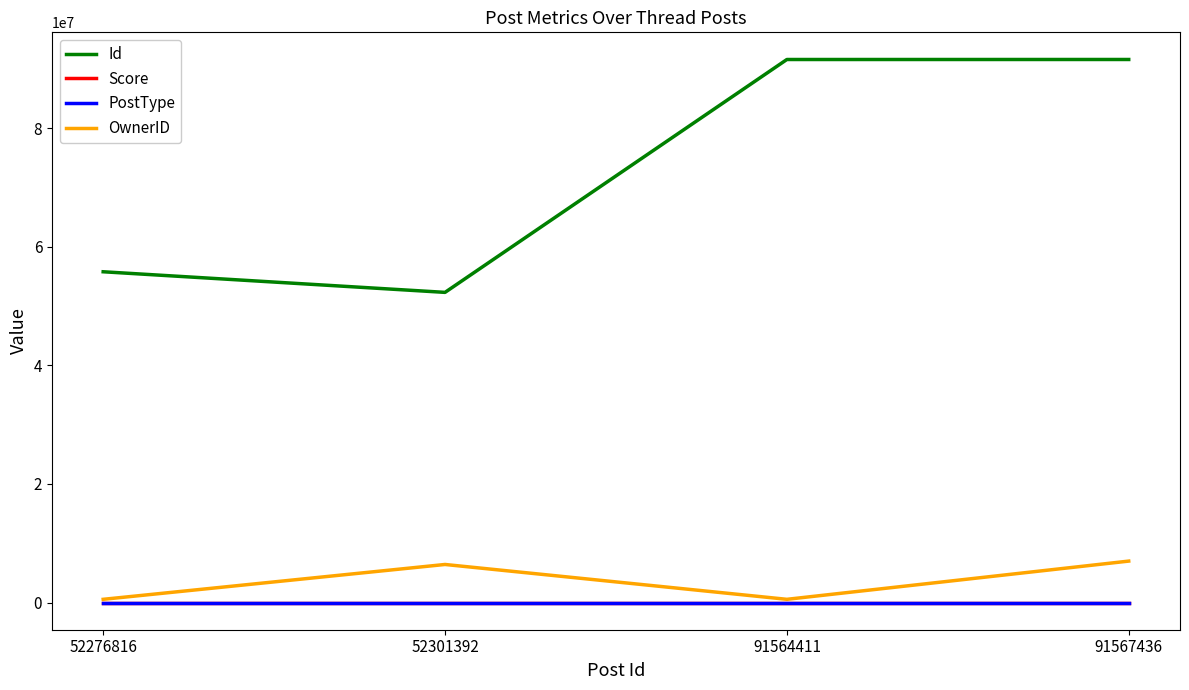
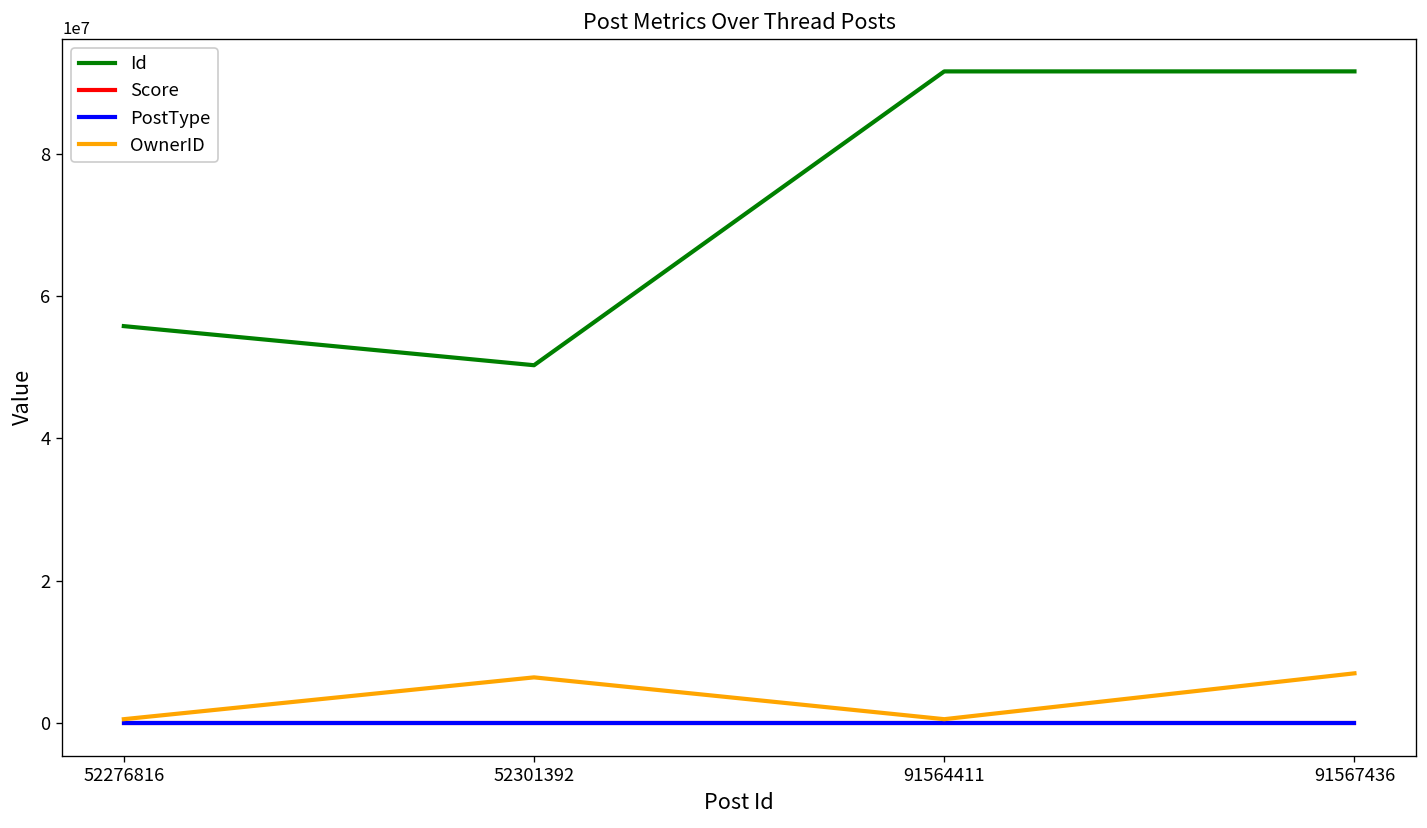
Id, 52301392: 52000000 -> 50000000
